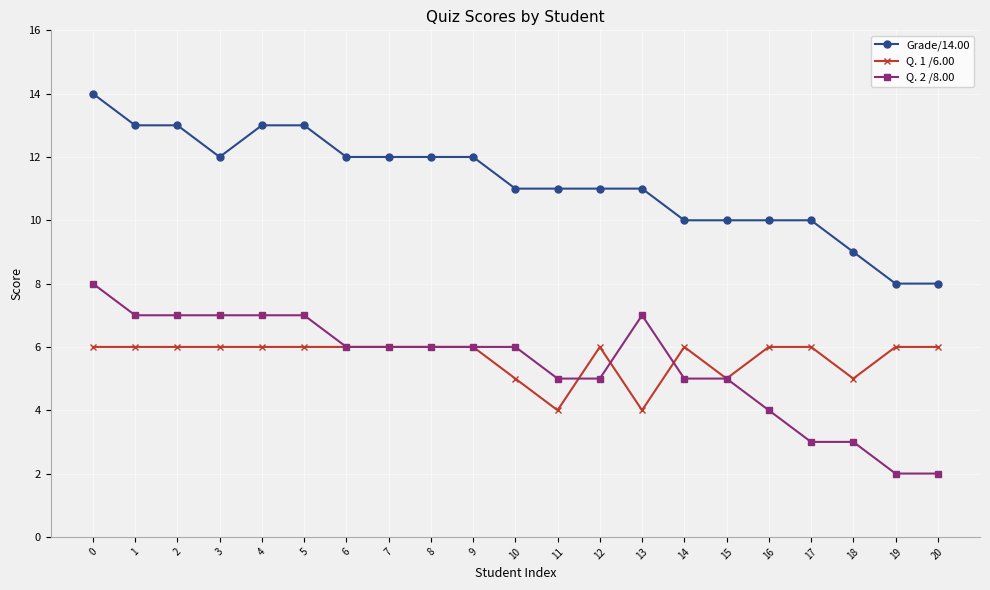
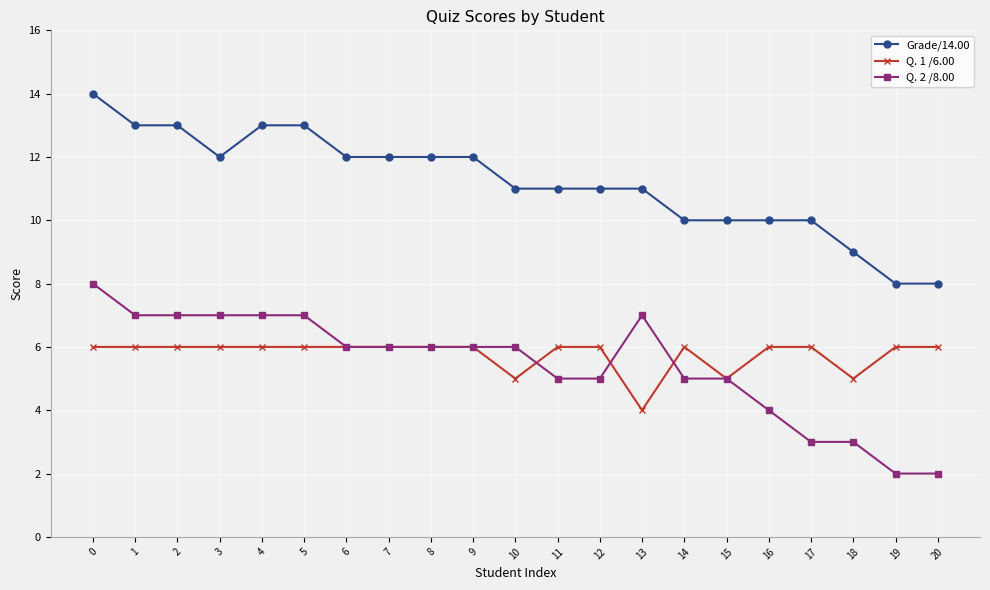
Q. 1 /6.00, 11: 4 -> 6
